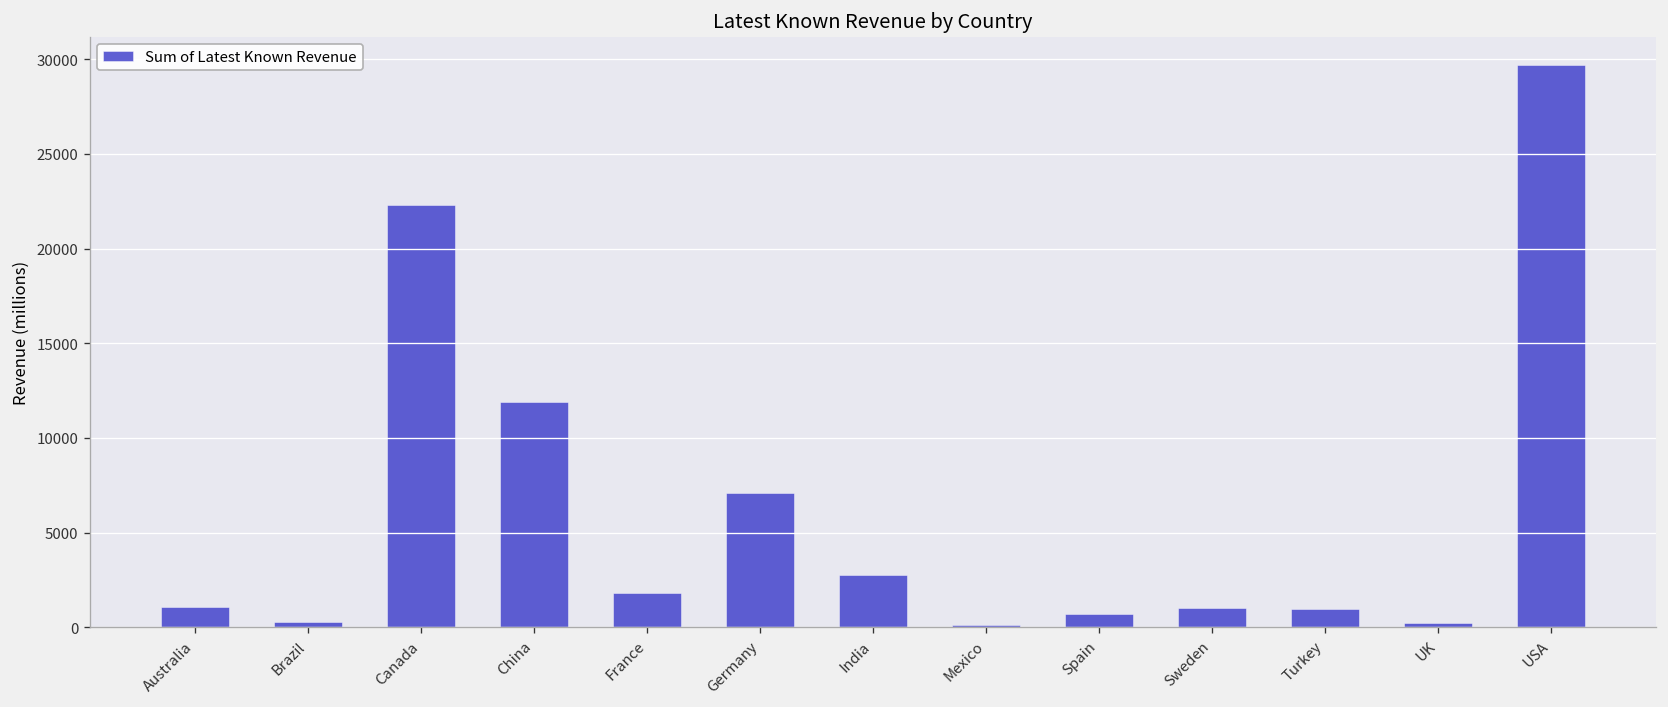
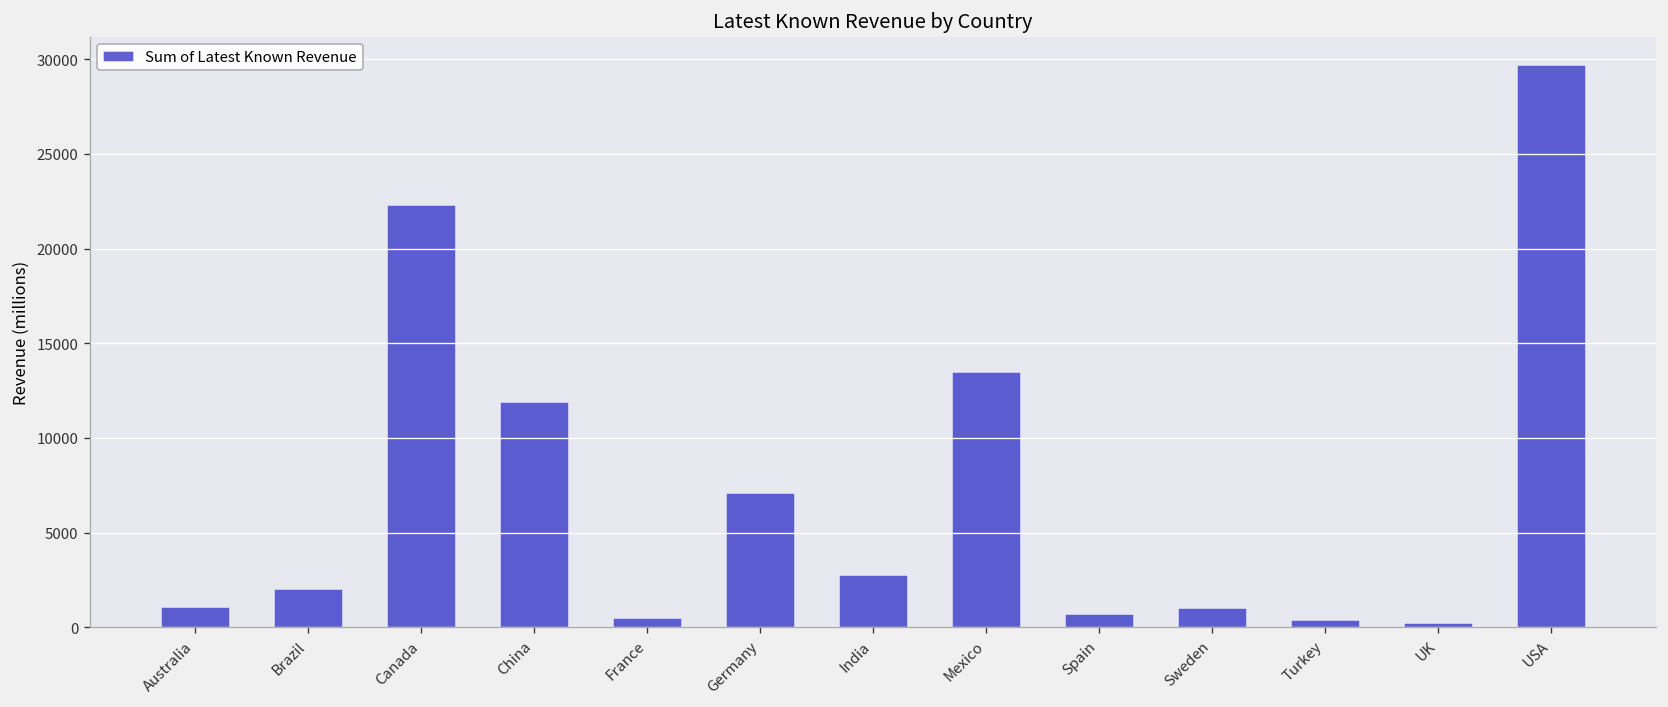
Brazil: 300 -> 2000
France: 1800 -> 500
Mexico: 100 -> 13500
Turkey: 1000 -> 400
